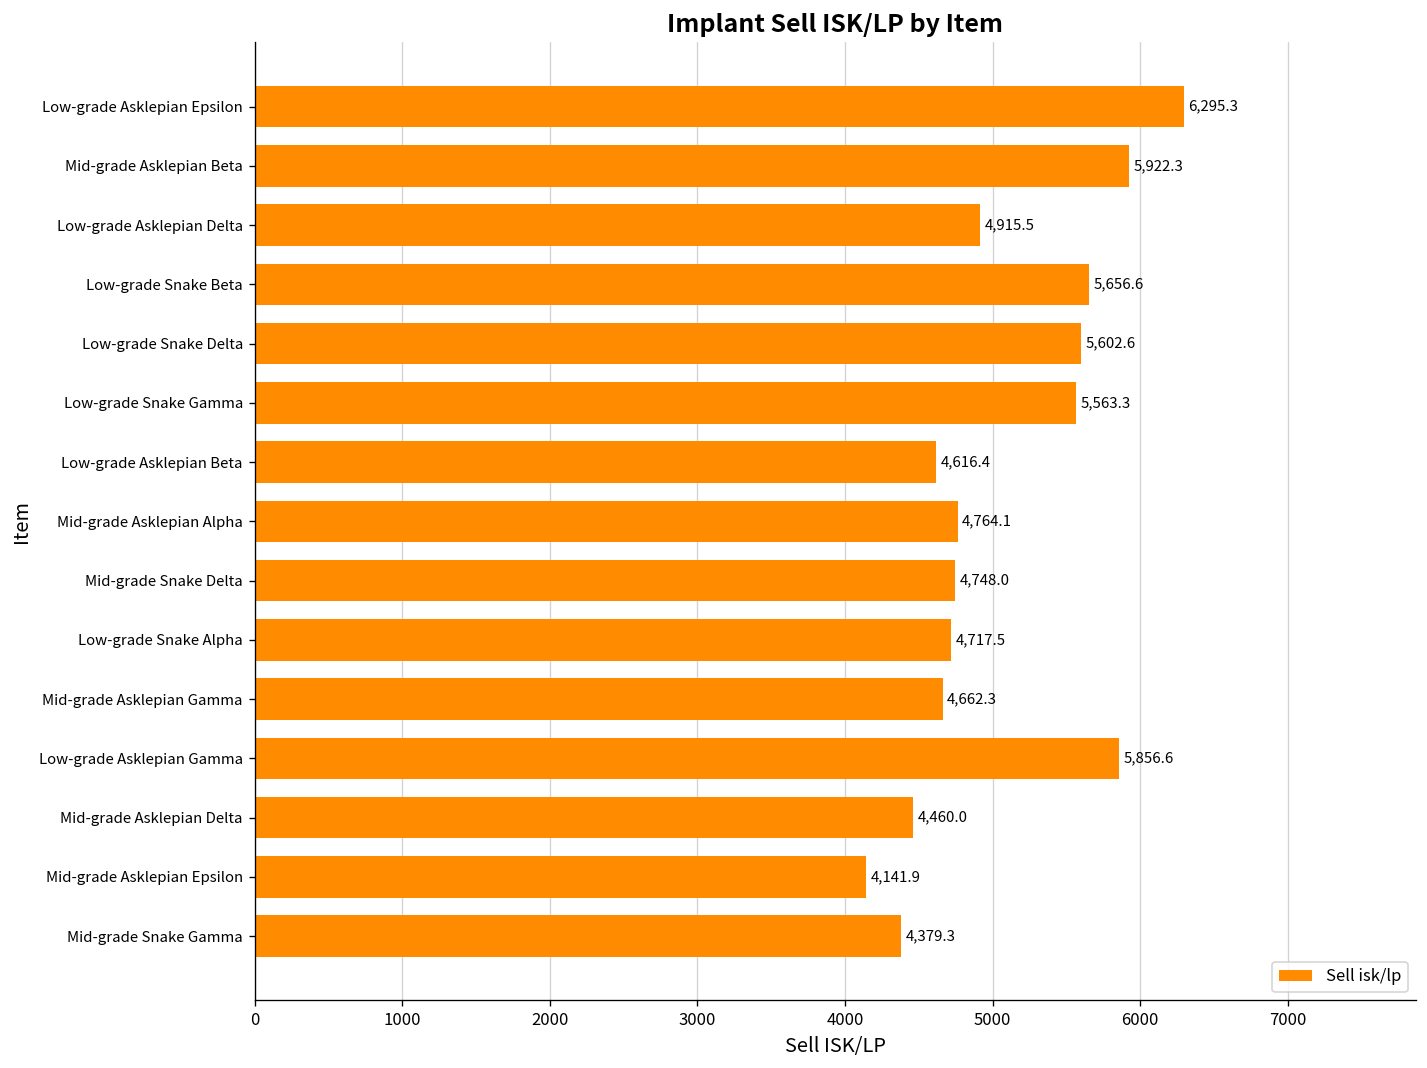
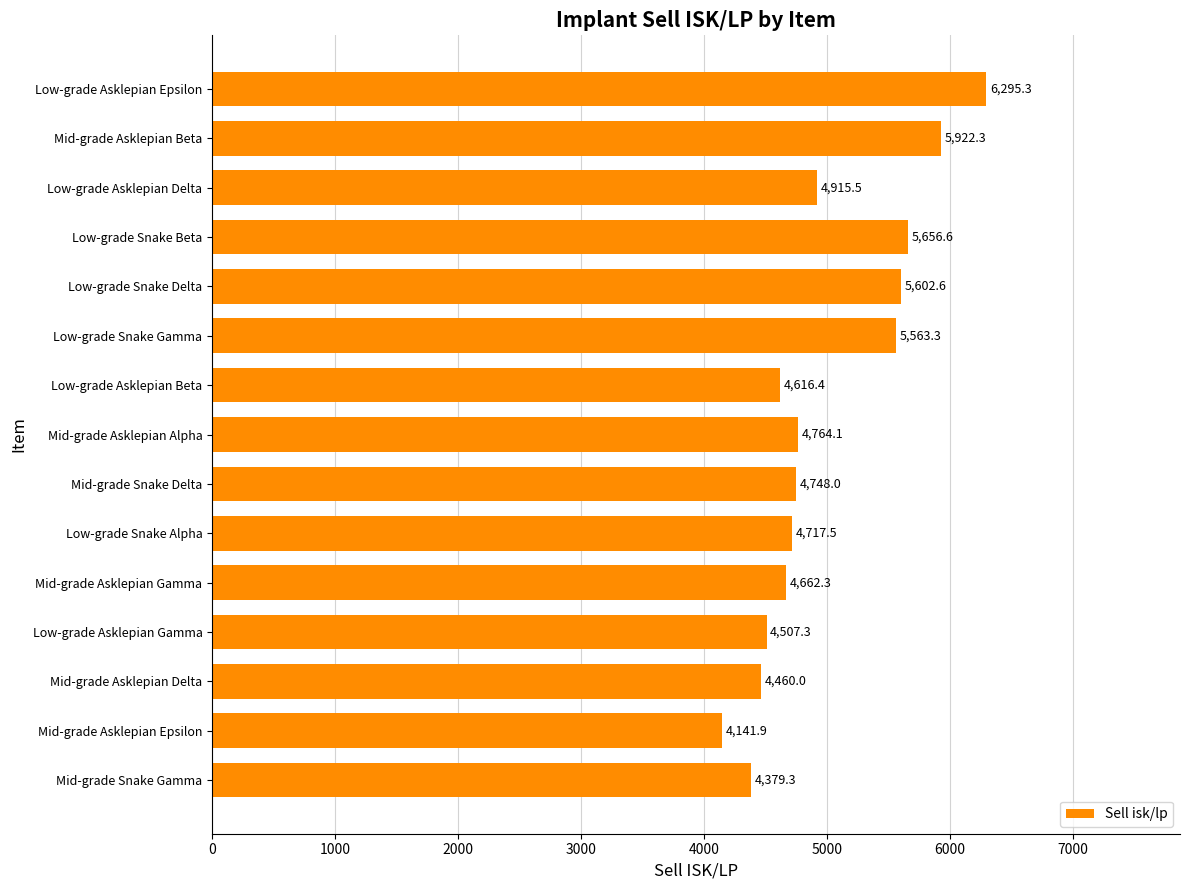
Low-grade Asklepian Gamma: 5,856.6 -> 4,507.3
